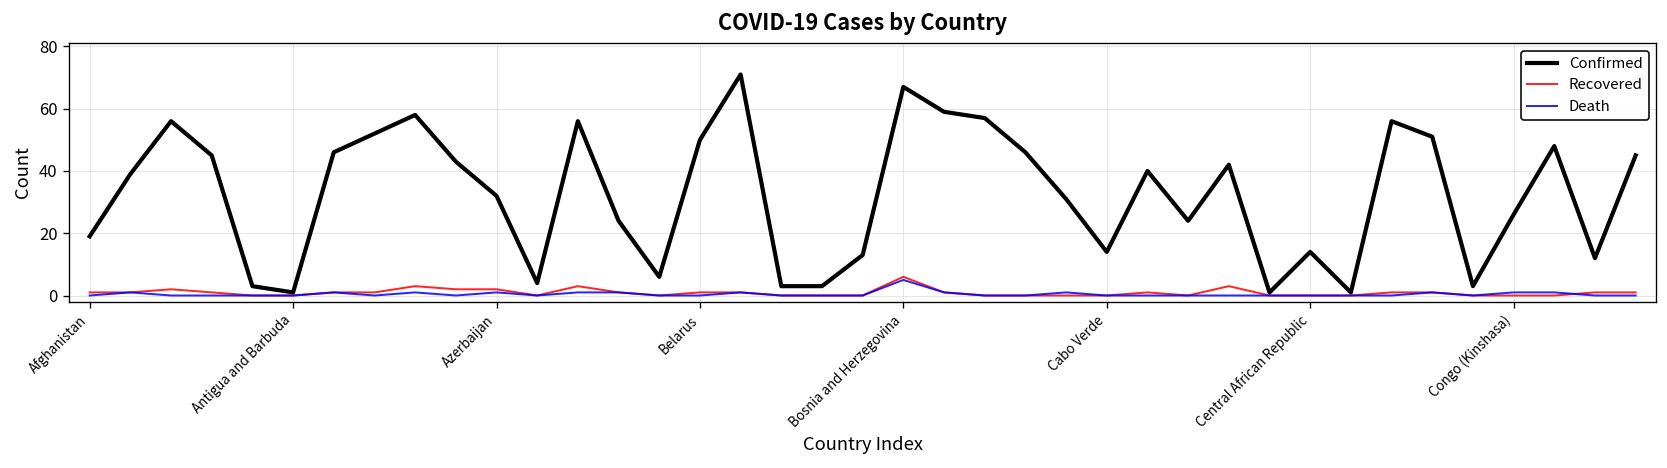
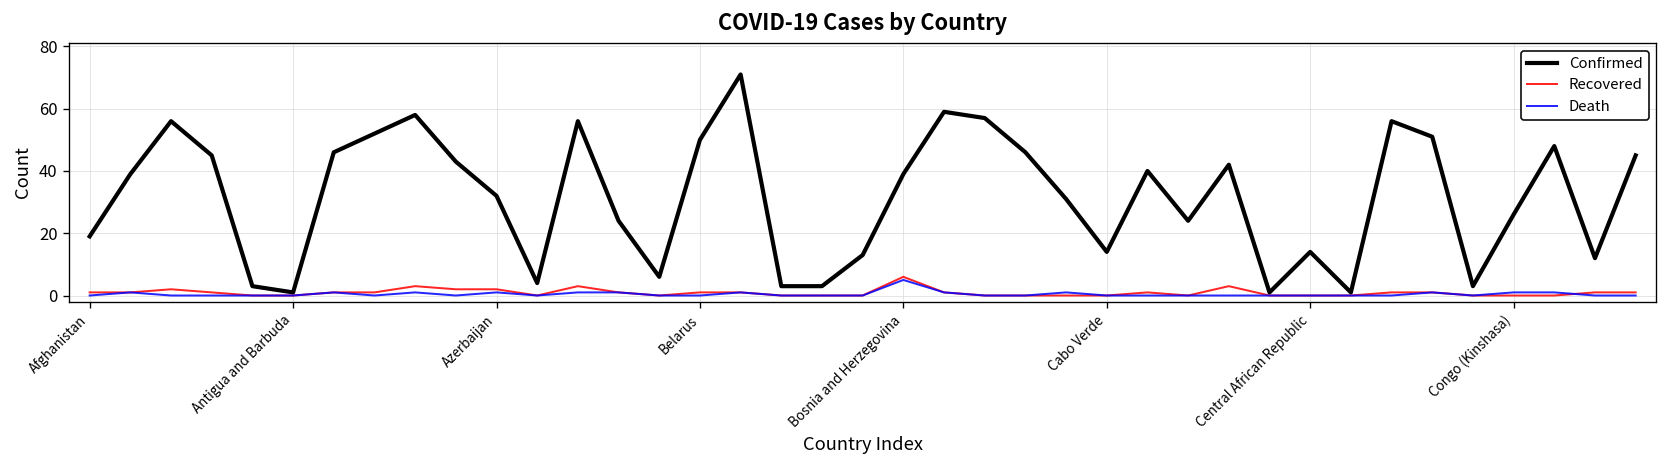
Confirmed, Bosnia and Herzegovina: 67 -> 39
